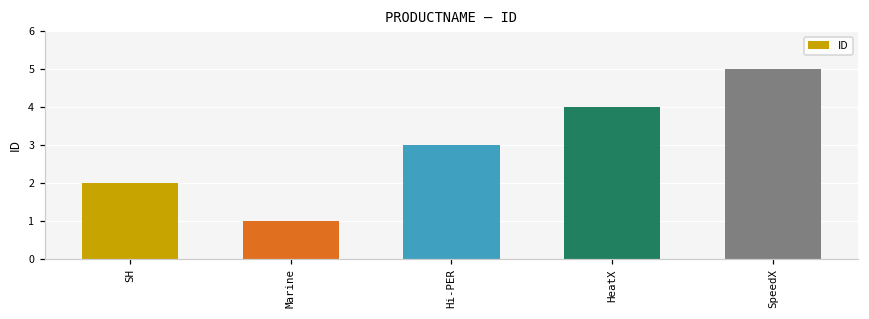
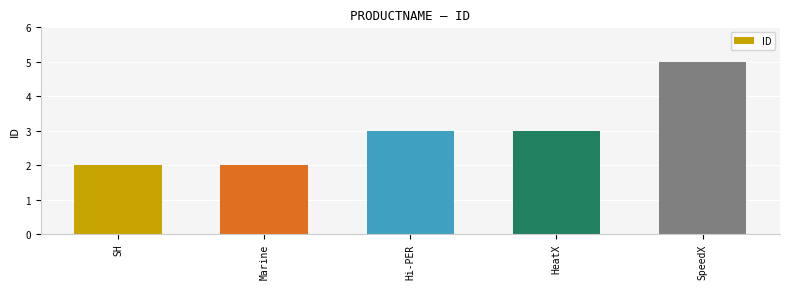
Marine: 1 -> 2
HeatX: 4 -> 3
